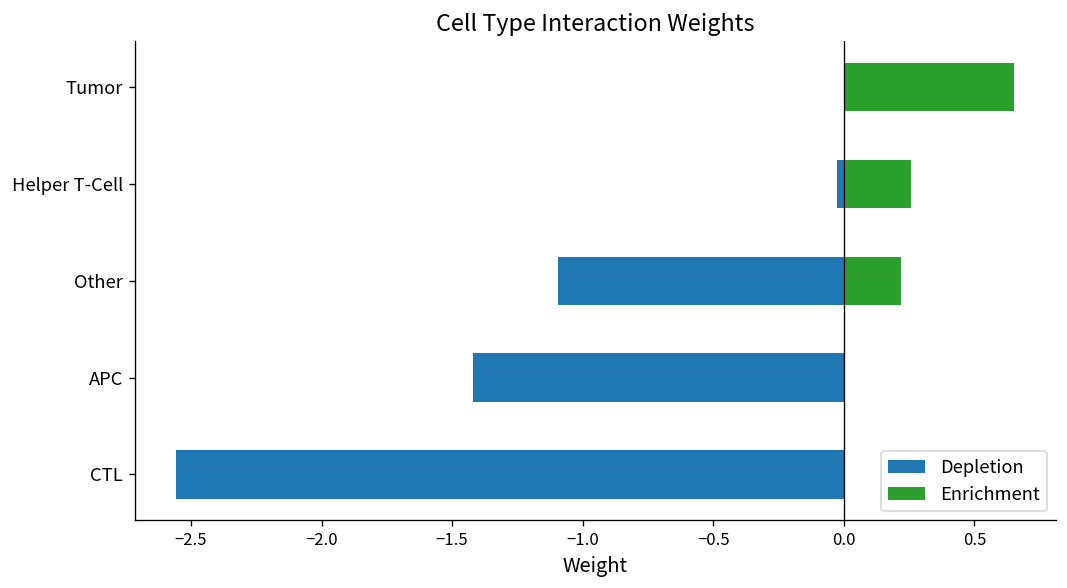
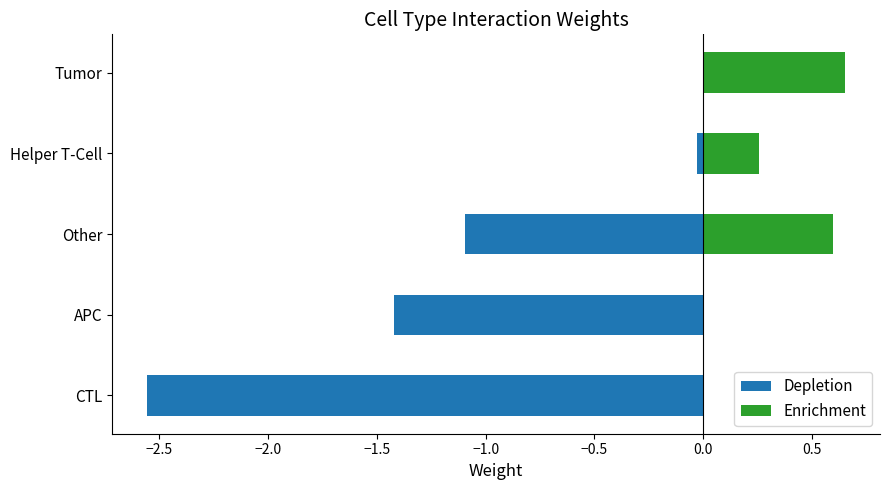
Enrichment, Other: 0.22 -> 0.60
